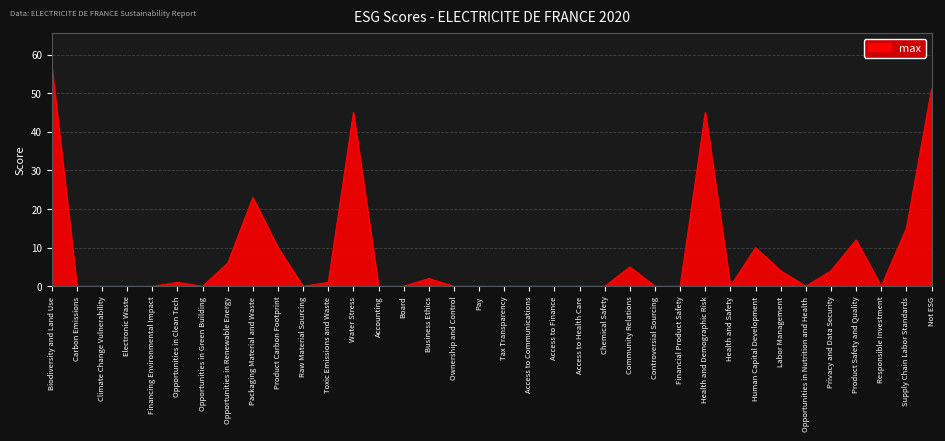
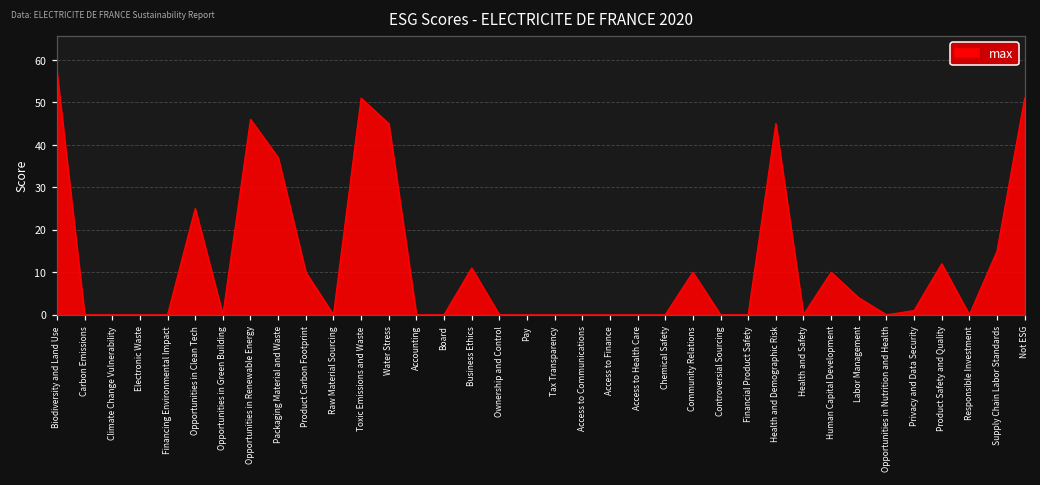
Opportunities in Clean Tech: 1 -> 25
Opportunities in Renewable Energy: 6 -> 46
Packaging Material and Waste: 23 -> 37
Toxic Emissions and Waste: 1 -> 51
Business Ethics: 2 -> 11
Community Relations: 5 -> 10
Privacy and Data Security: 4 -> 1
